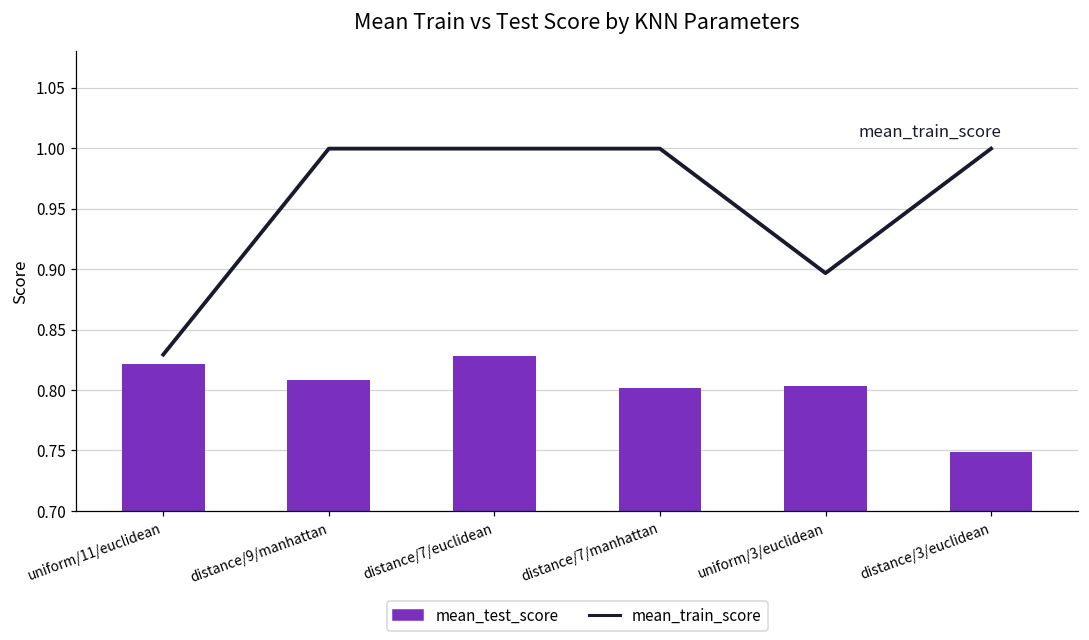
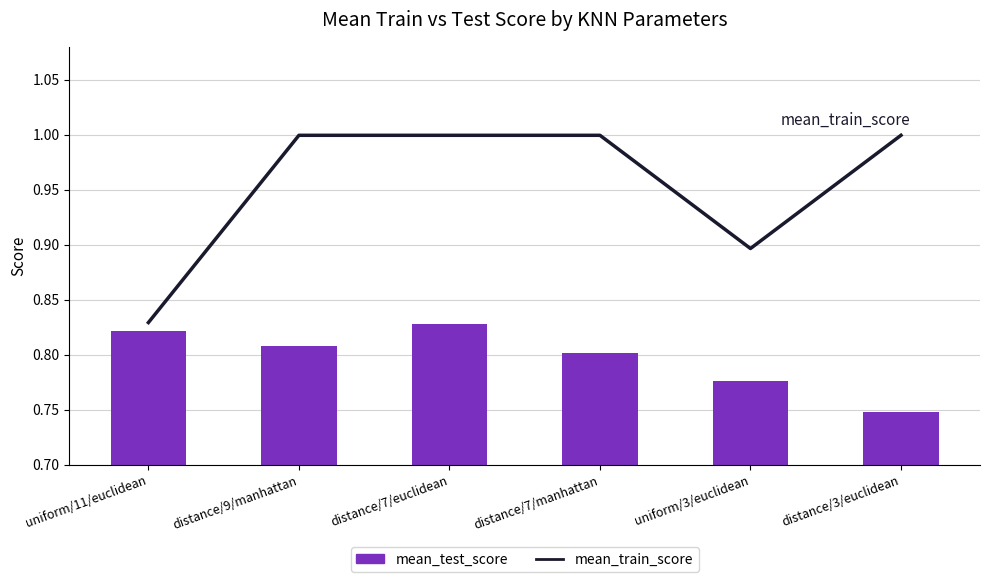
mean_test_score, uniform/3/euclidean: 0.803 -> 0.777
